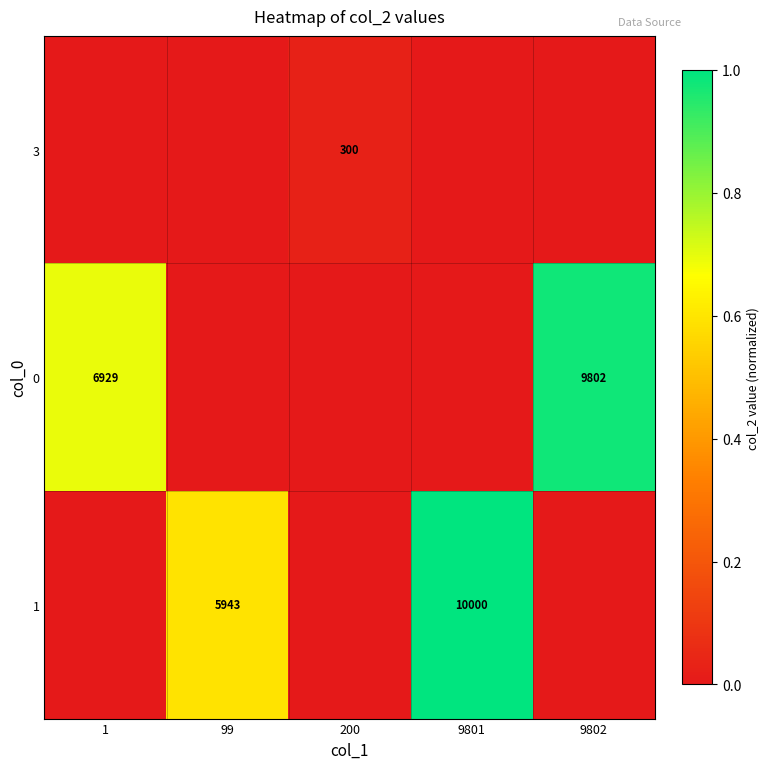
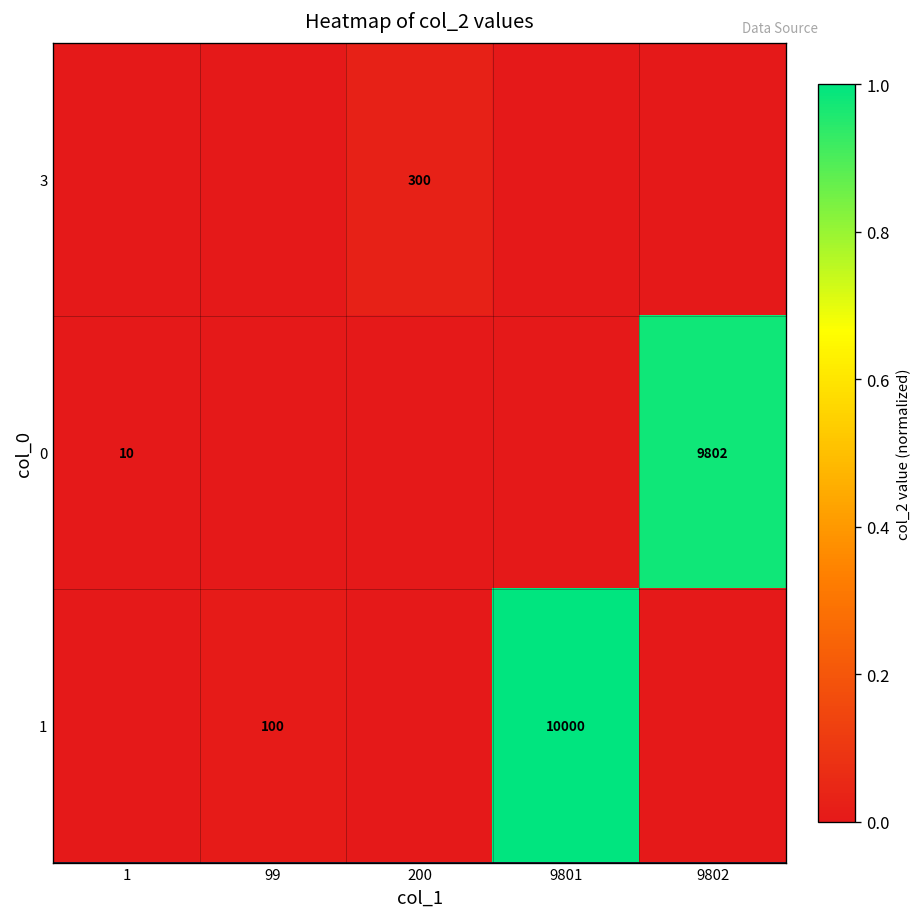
0, 1: 6929 -> 10
1, 99: 5943 -> 100
